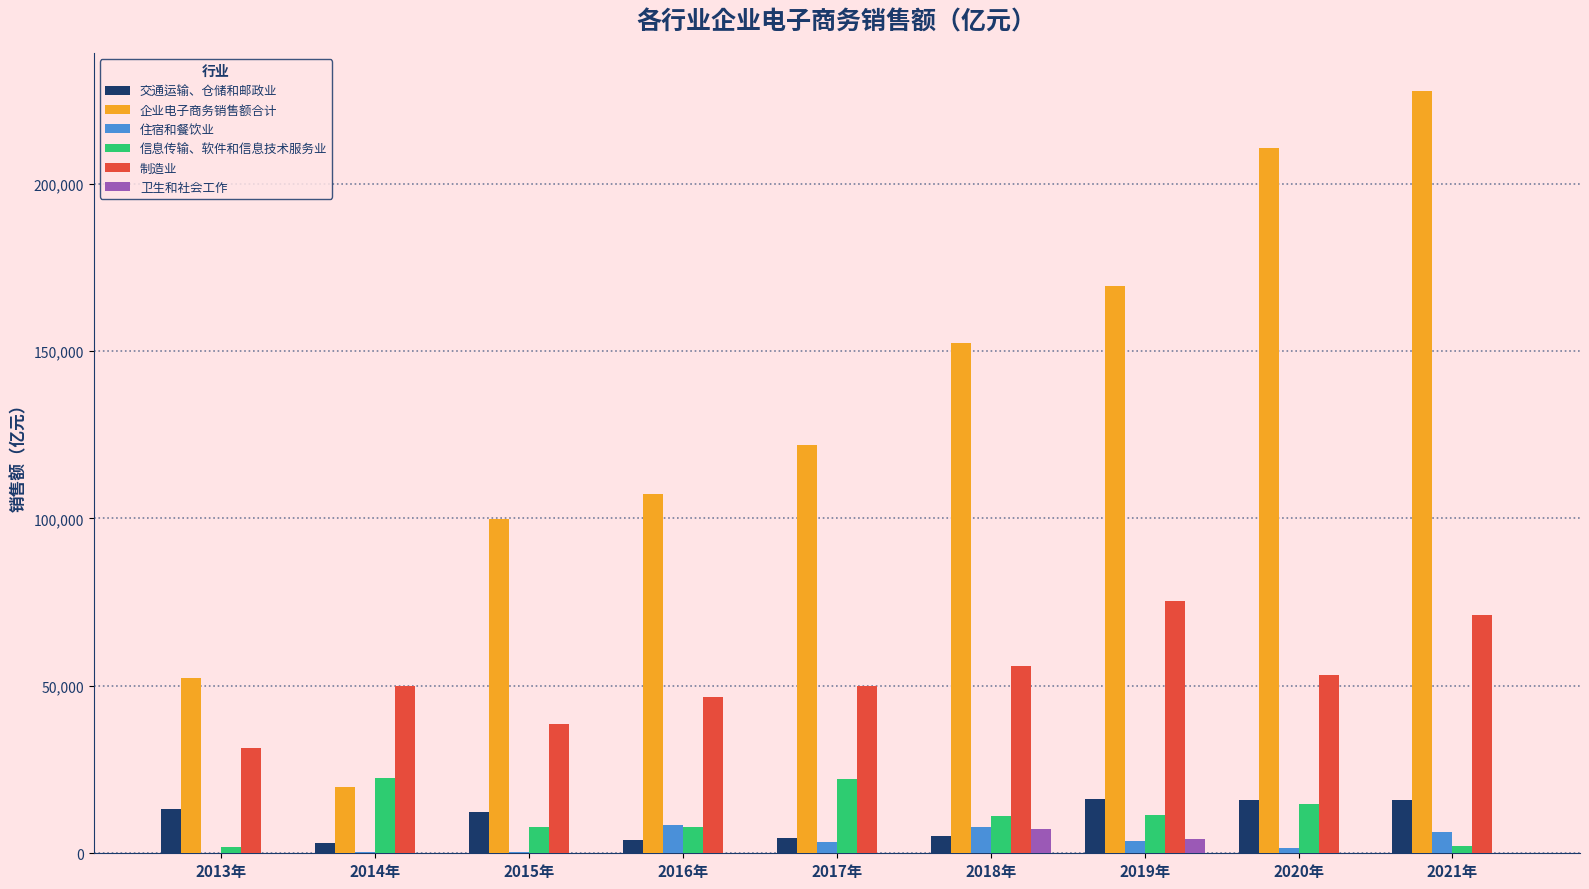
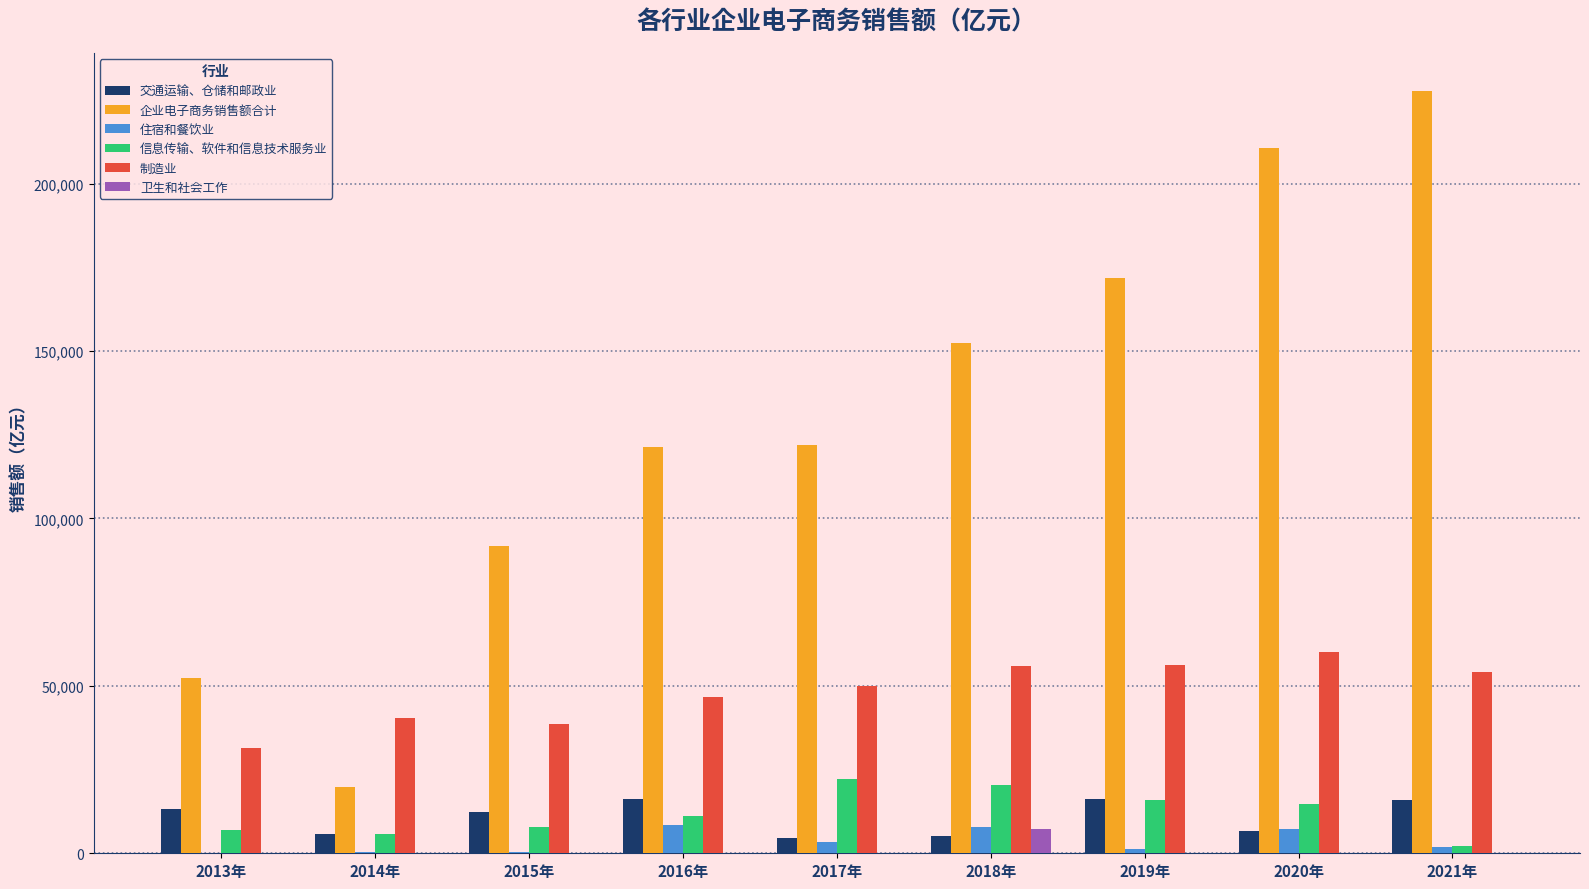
信息传输、软件和信息技术服务业, 2013年: 2,000 -> 7,000
交通运输、仓储和邮政业, 2014年: 3,000 -> 6,000
信息传输、软件和信息技术服务业, 2014年: 22,000 -> 6,000
制造业, 2014年: 50,000 -> 40,000
企业电子商务销售额合计, 2015年: 100,000 -> 92,000
交通运输、仓储和邮政业, 2016年: 4,000 -> 16,000
企业电子商务销售额合计, 2016年: 107,000 -> 121,000
信息传输、软件和信息技术服务业, 2016年: 8,000 -> 11,000
信息传输、软件和信息技术服务业, 2018年: 11,000 -> 20,000
企业电子商务销售额合计, 2019年: 169,000 -> 172,000
住宿和餐饮业, 2019年: 4,000 -> 1,000
信息传输、软件和信息技术服务业, 2019年: 11,000 -> 16,000
制造业, 2019年: 75,000 -> 56,000
卫生和社会工作, 2019年: 4,000 -> 0
交通运输、仓储和邮政业, 2020年: 16,000 -> 7,000
住宿和餐饮业, 2020年: 1,000 -> 7,000
制造业, 2020年: 53,000 -> 60,000
住宿和餐饮业, 2021年: 6,000 -> 2,000
制造业, 2021年: 71,000 -> 54,000
